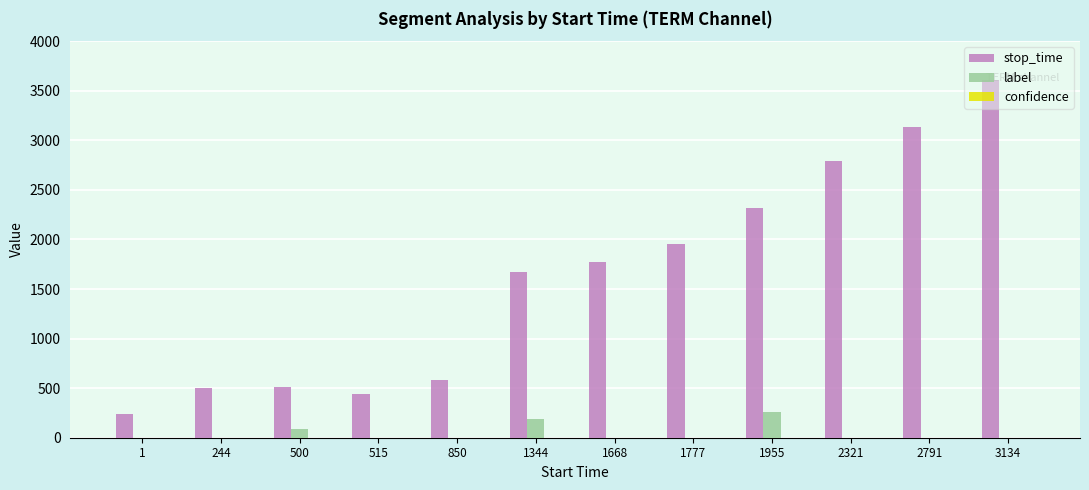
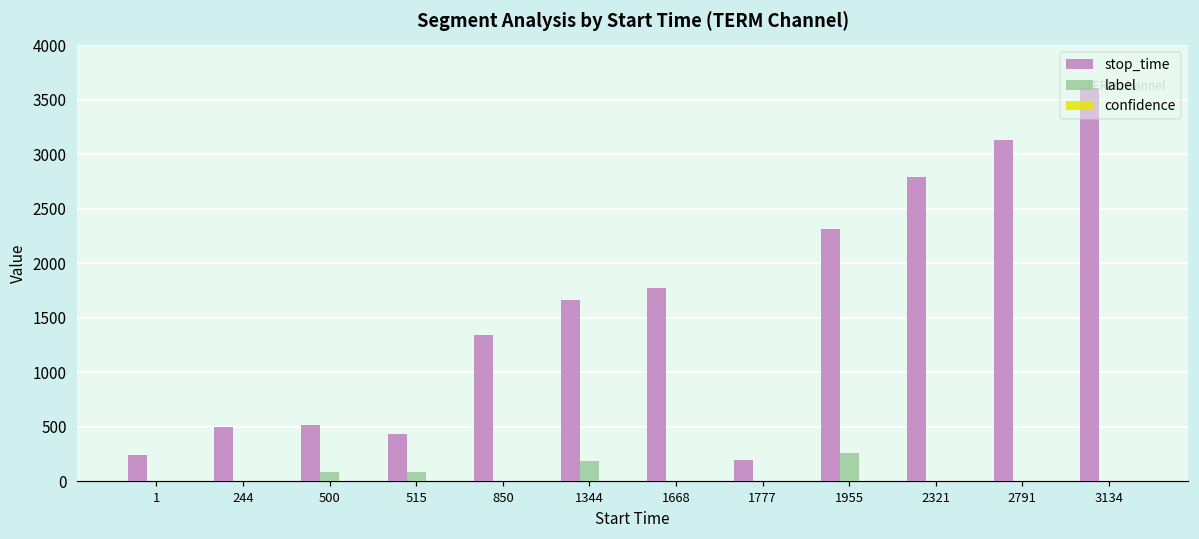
label, 515: 0 -> 100
stop_time, 850: 600 -> 1300
stop_time, 1777: 2000 -> 200
